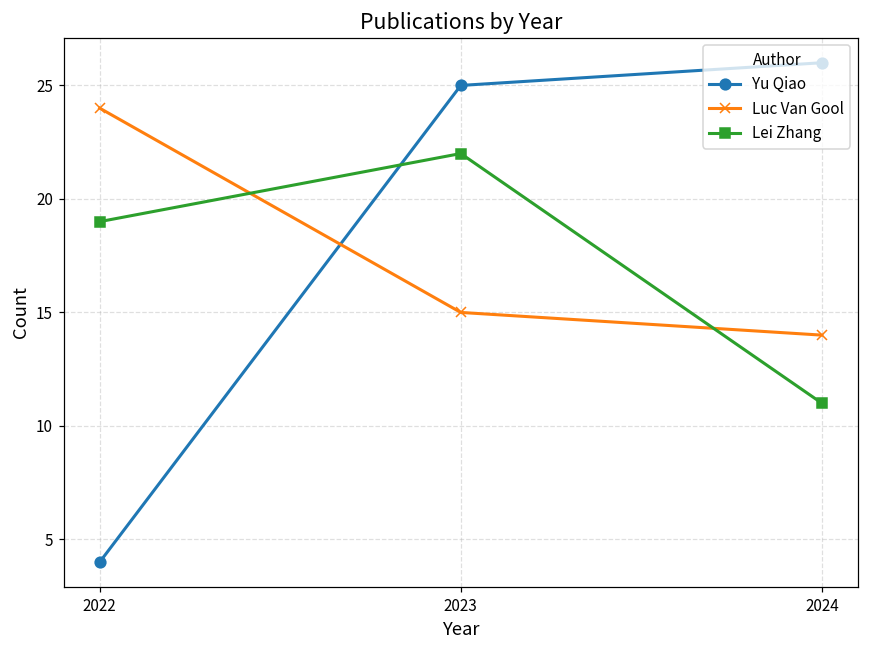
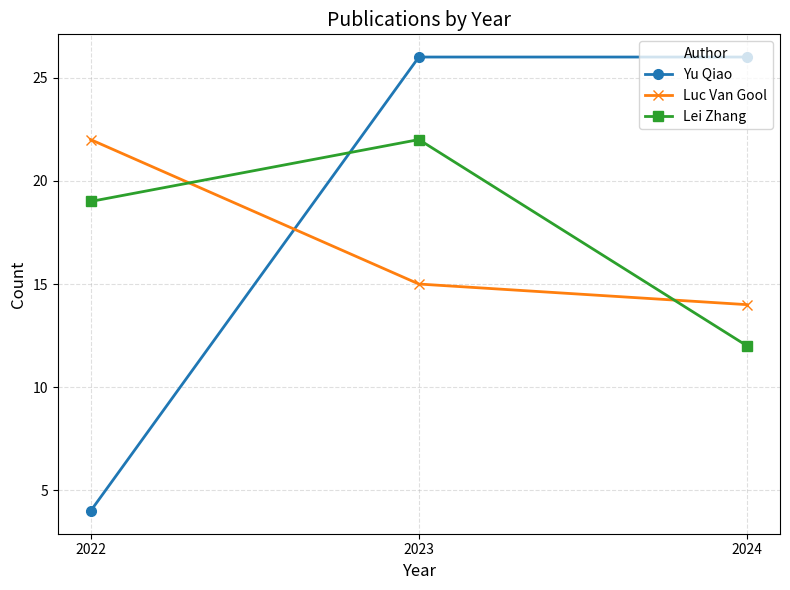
Luc Van Gool, 2022: 24 -> 22
Yu Qiao, 2023: 25 -> 26
Lei Zhang, 2024: 11 -> 12
